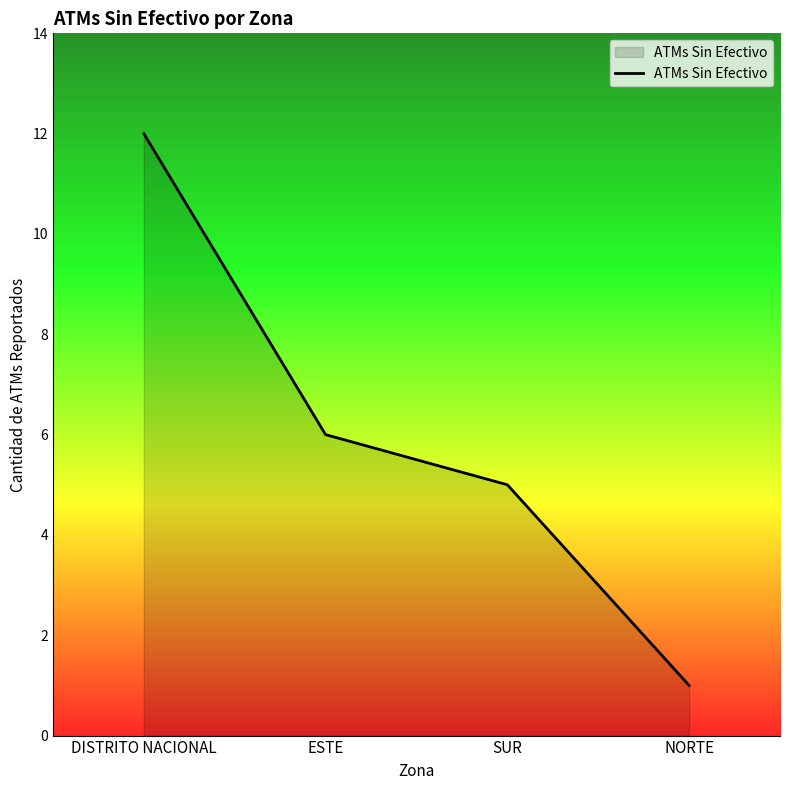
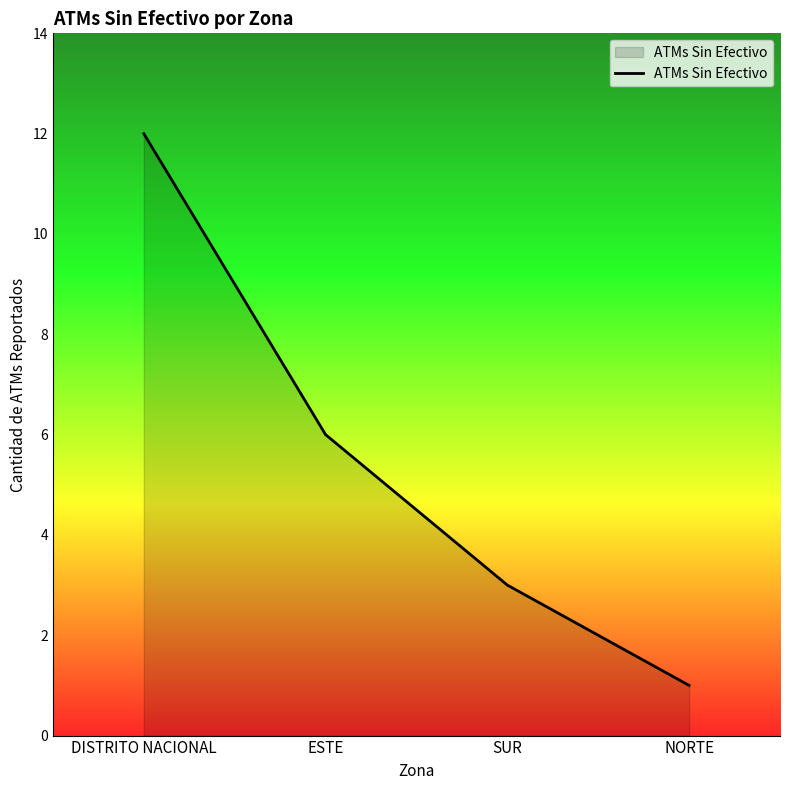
SUR: 5 -> 3
